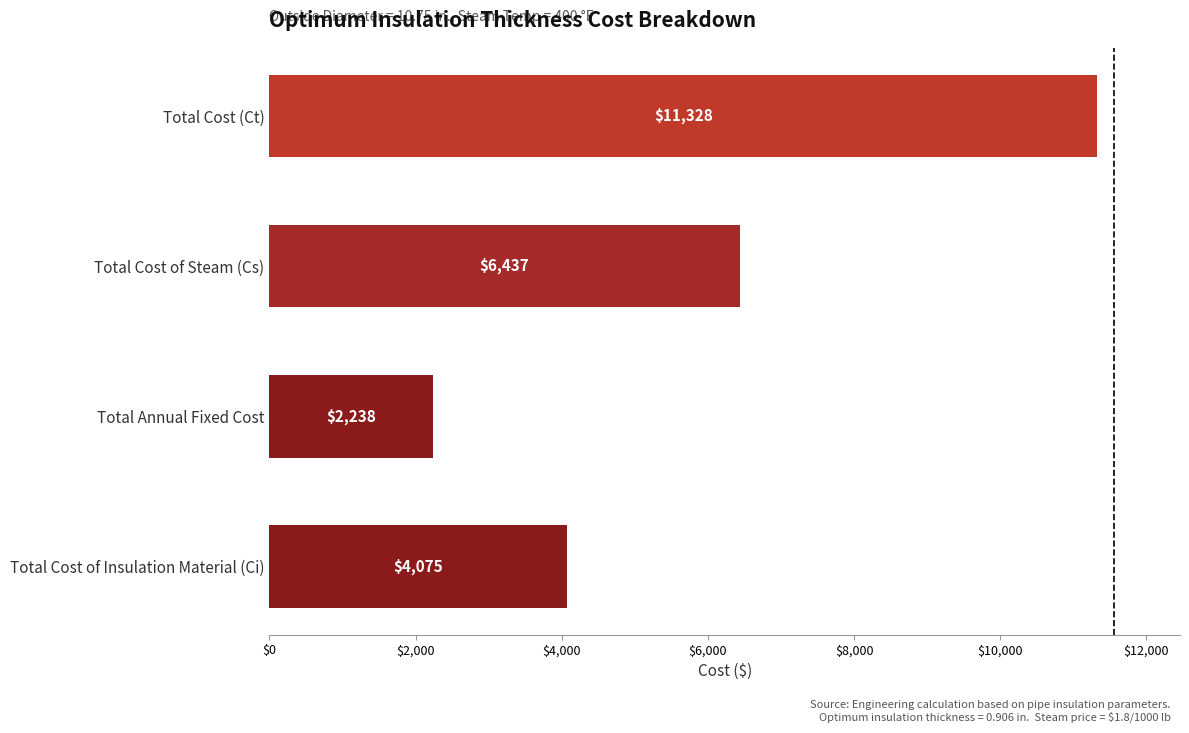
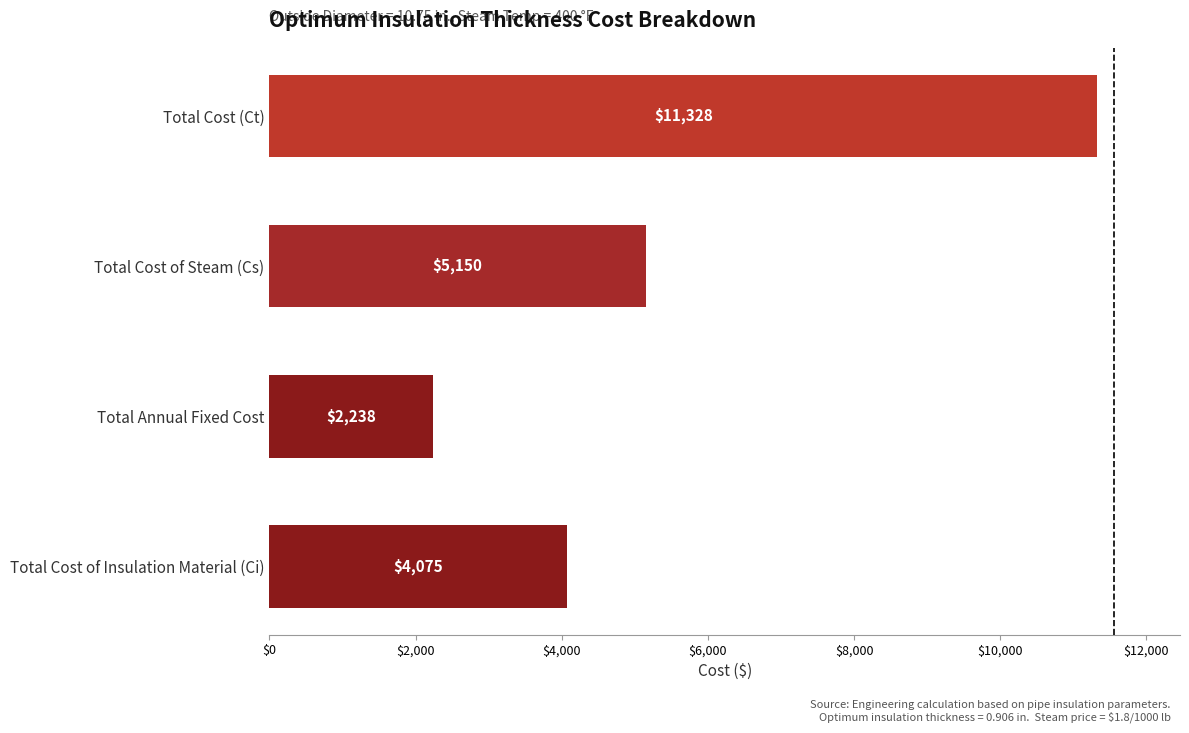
Total Cost of Steam (Cs): $6,437 -> $5,150
